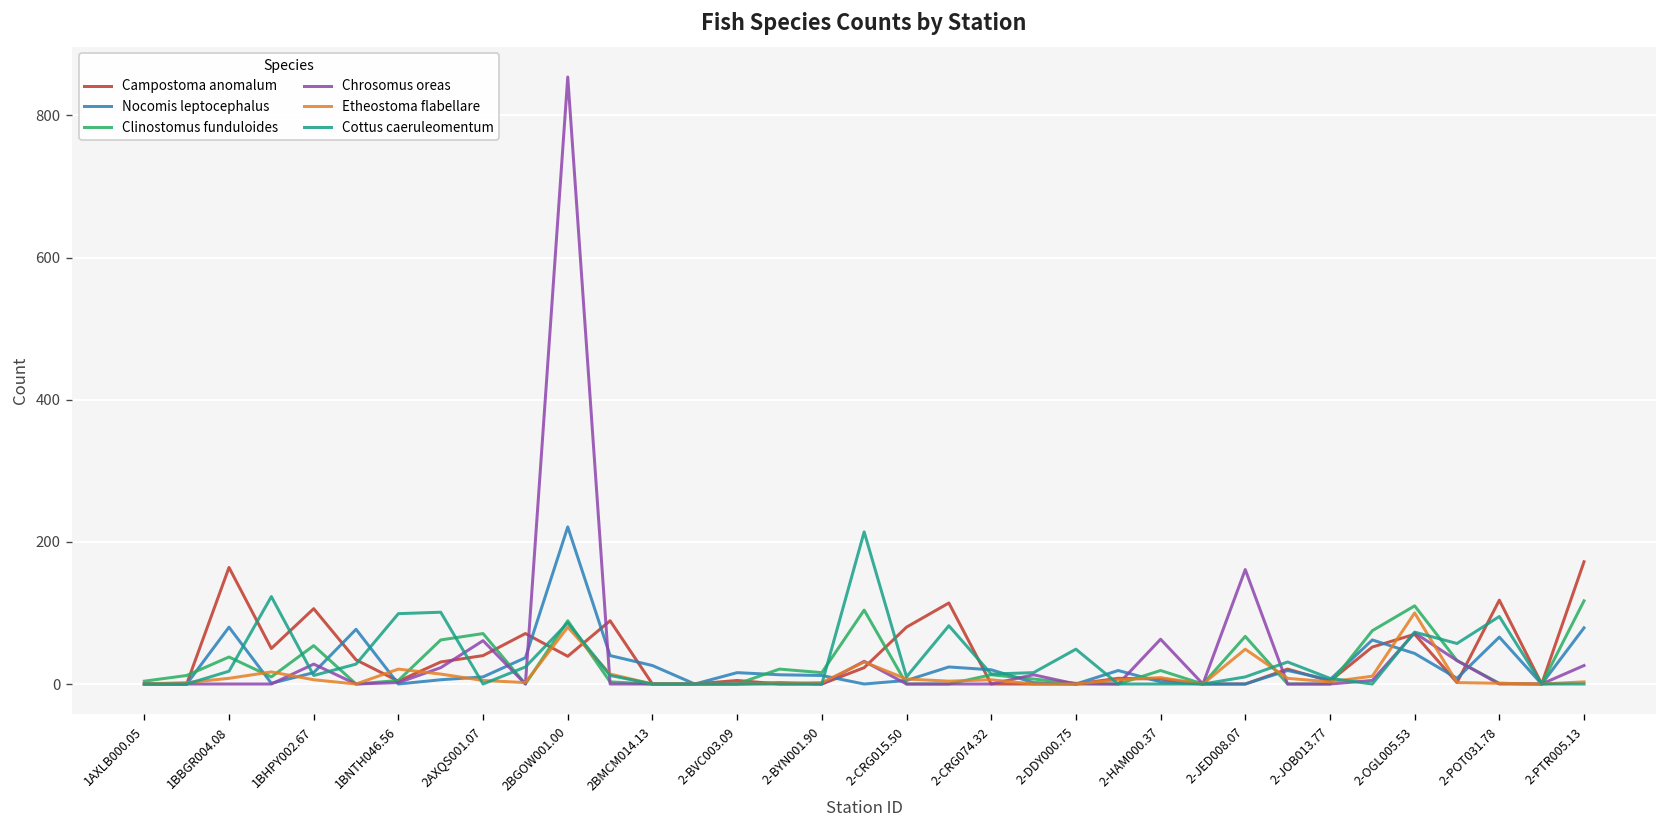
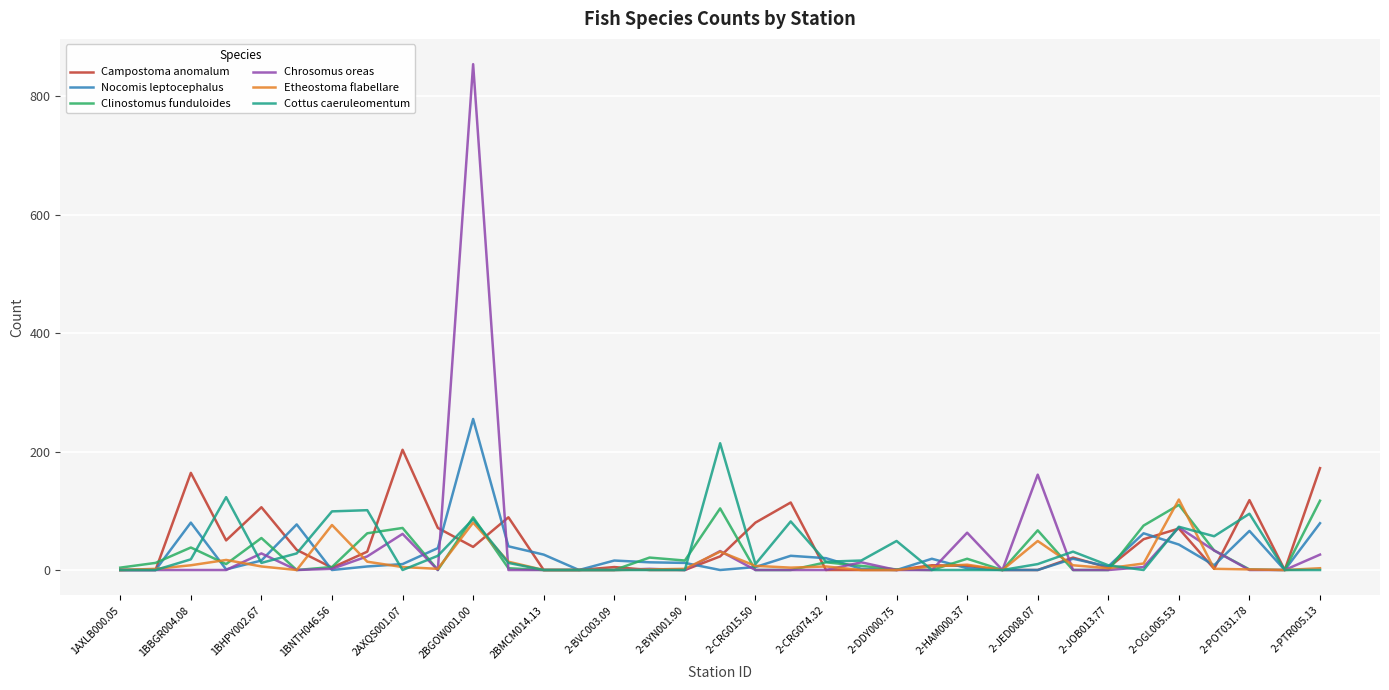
Etheostoma flabellare, 1BNTH046.56: 20 -> 80
Campostoma anomalum, 2AXQS001.07: 40 -> 200
Nocomis leptocephalus, 2BGOW001.00: 220 -> 260
Etheostoma flabellare, 2-OGL005.53: 100 -> 120
